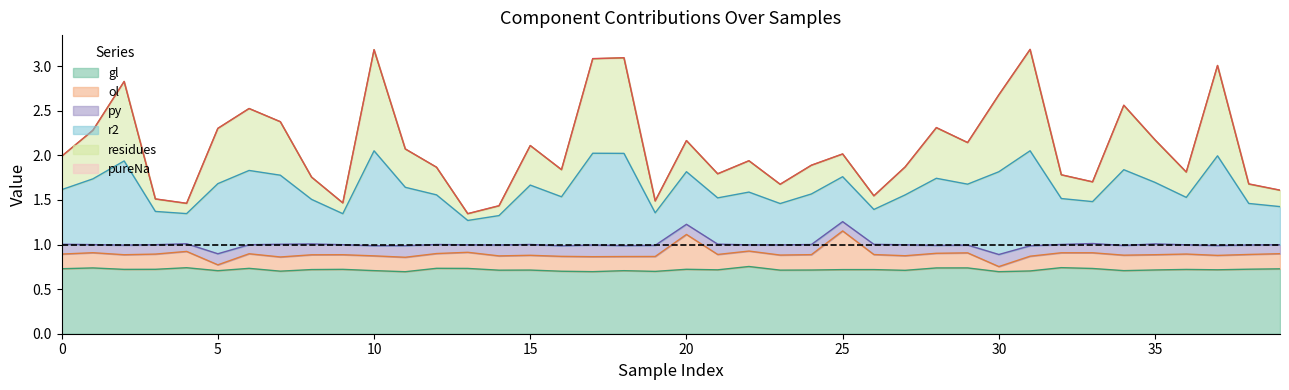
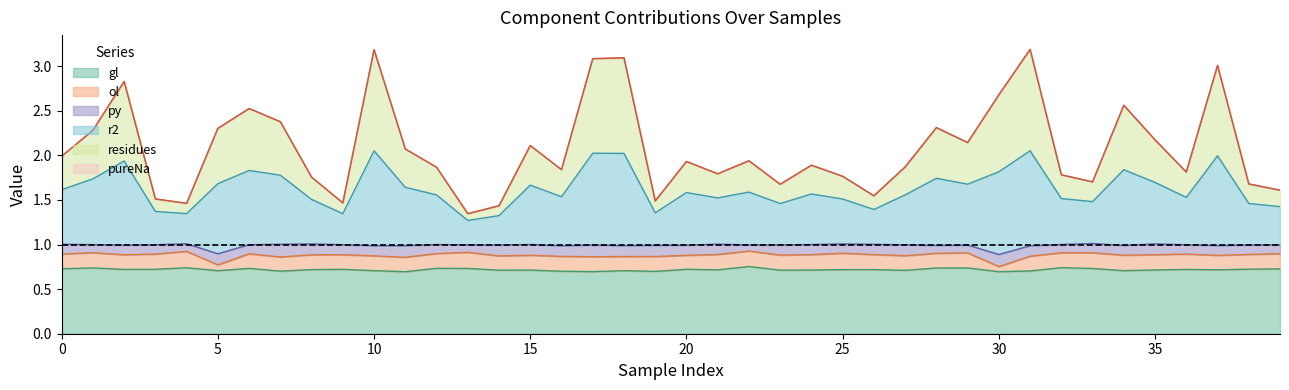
ol, 20: 0.4 -> 0.2
ol, 25: 0.4 -> 0.2
